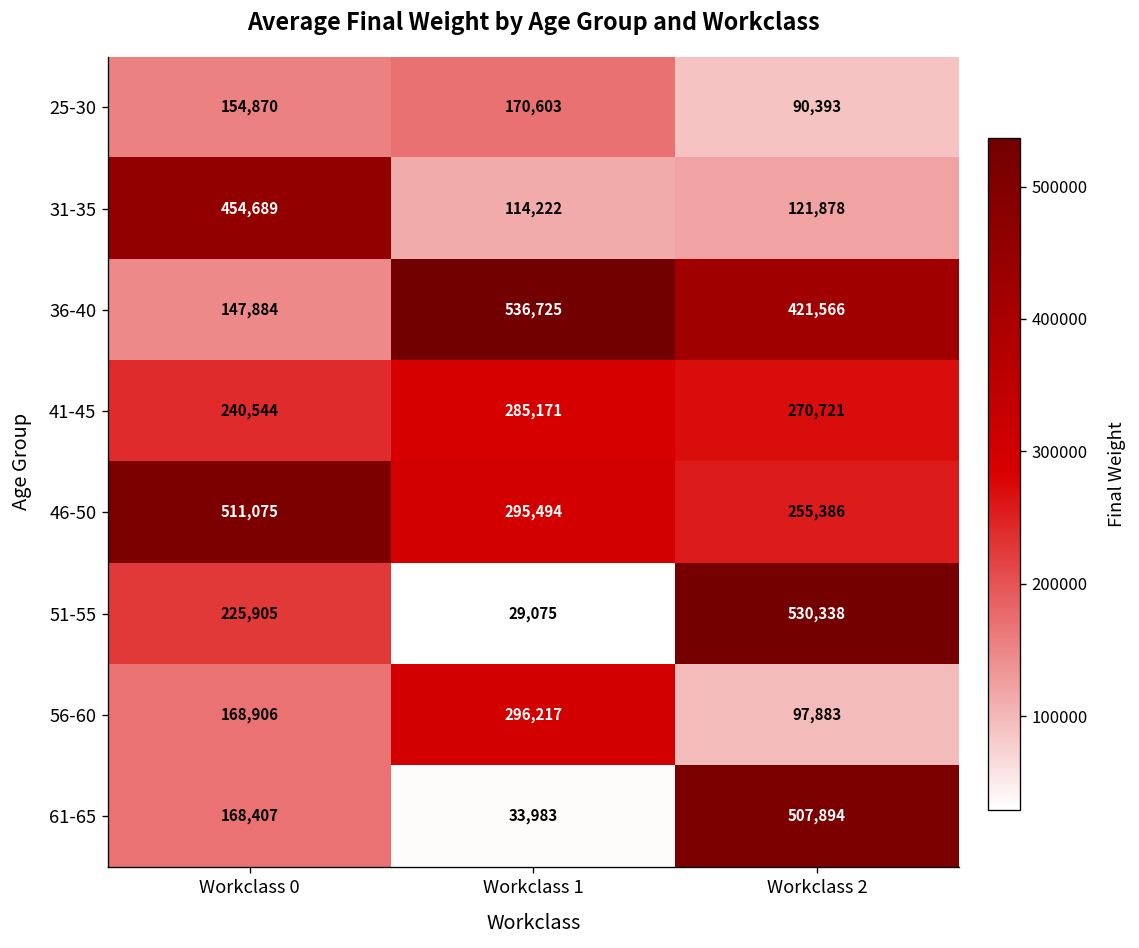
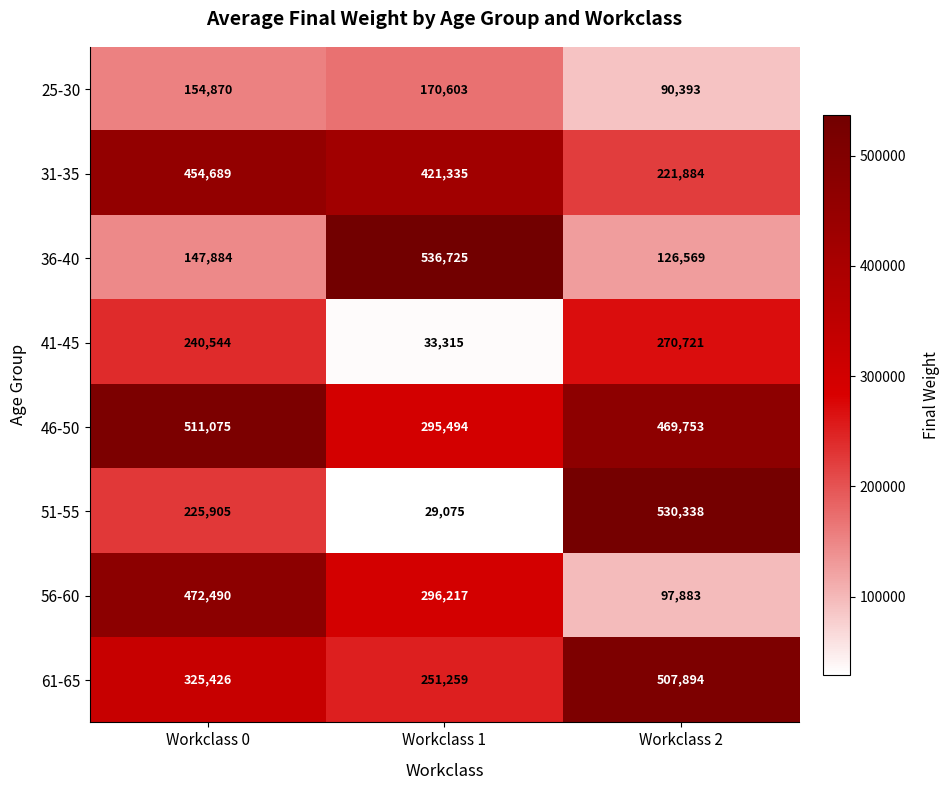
31-35, Workclass 1: 114,222 -> 421,335
31-35, Workclass 2: 121,878 -> 221,884
36-40, Workclass 2: 421,566 -> 126,569
41-45, Workclass 1: 285,171 -> 33,315
46-50, Workclass 2: 255,386 -> 469,753
56-60, Workclass 0: 168,906 -> 472,490
61-65, Workclass 0: 168,407 -> 325,426
61-65, Workclass 1: 33,983 -> 251,259
